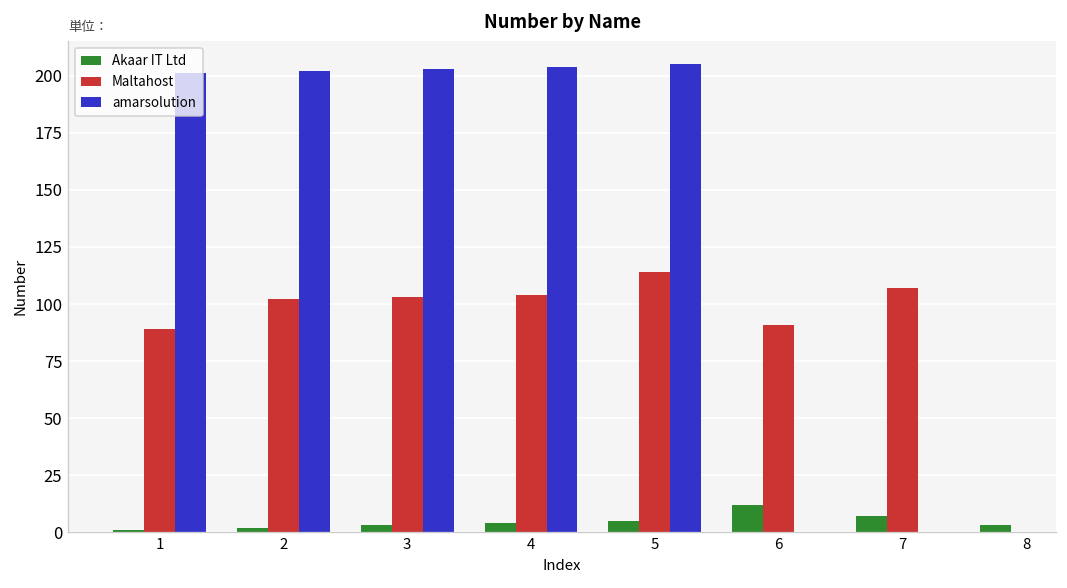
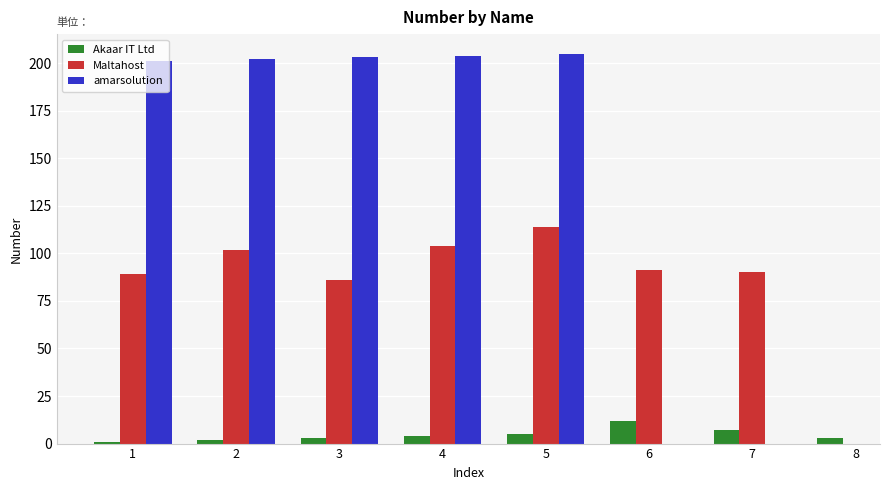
Maltahost, 3: 103 -> 86
Maltahost, 7: 107 -> 90
